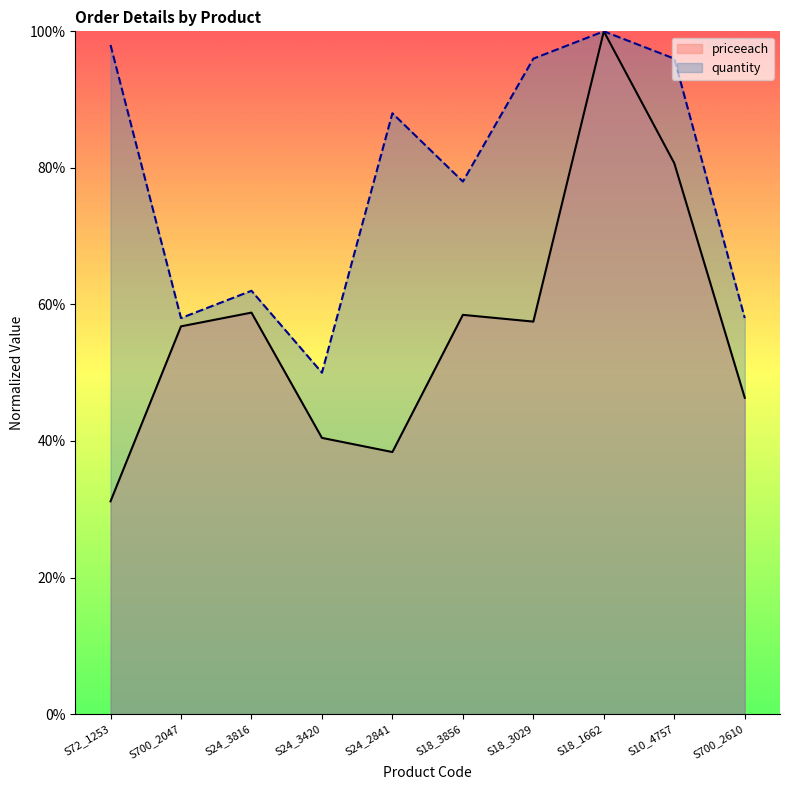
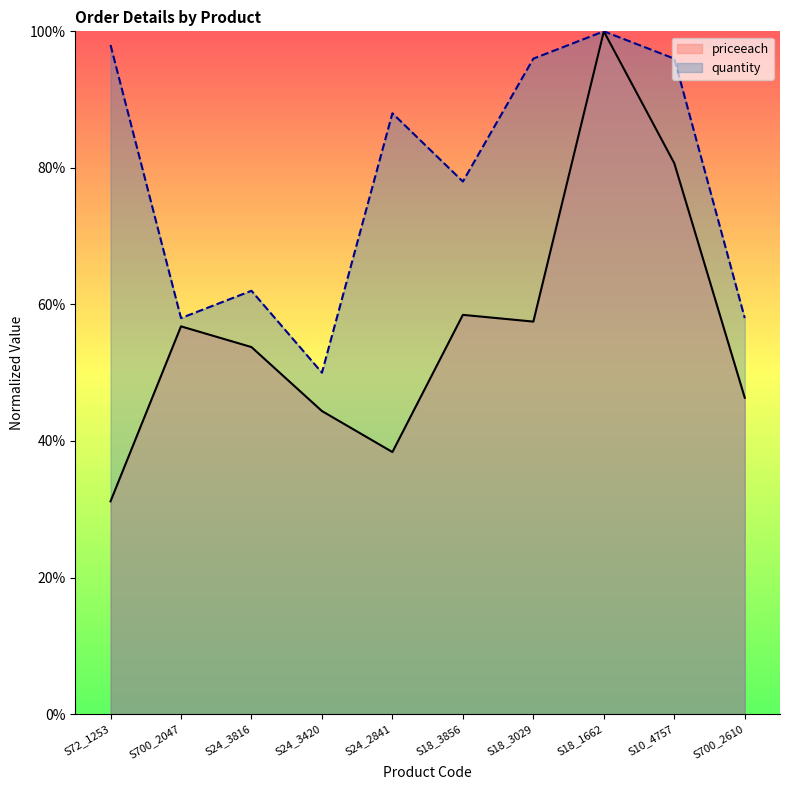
priceeach, S24_3816: 59% -> 54%
priceeach, S24_3420: 40% -> 44%
